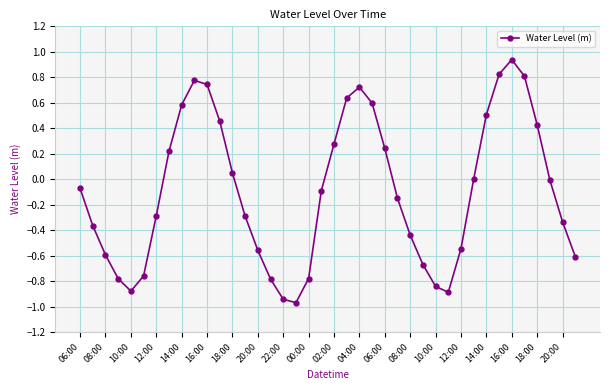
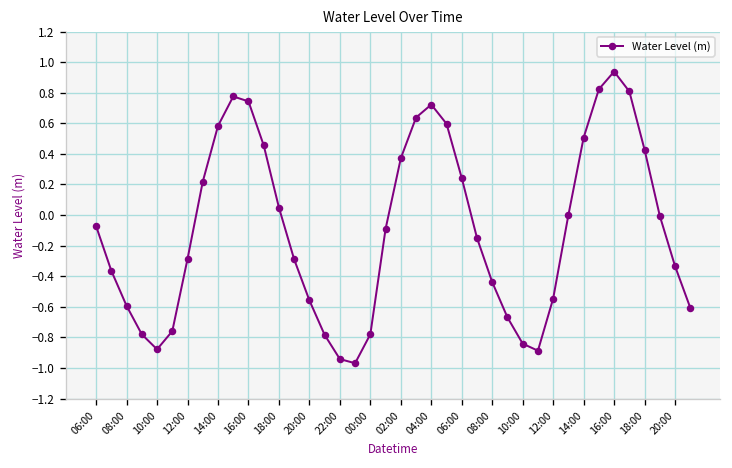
02:00: 0.28 -> 0.37
